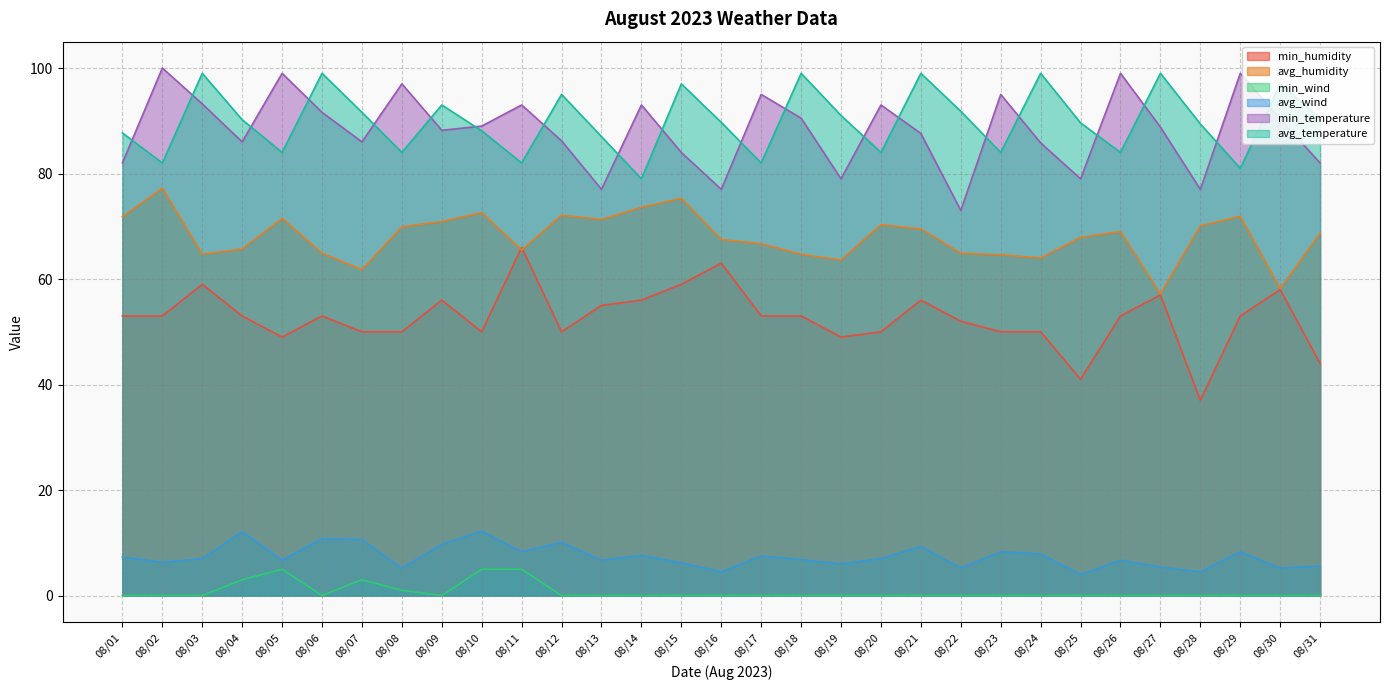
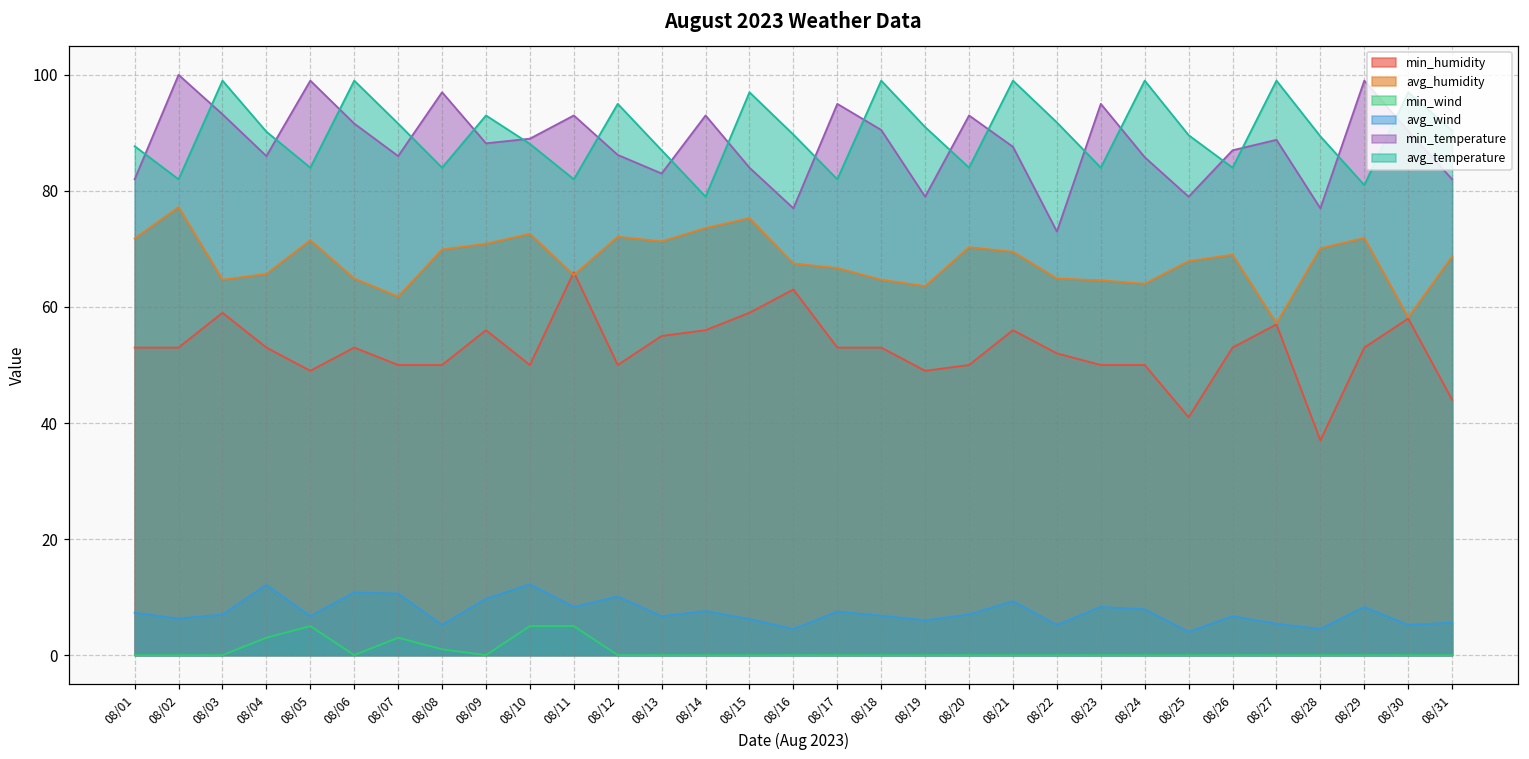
min_temperature, 08/13: 77 -> 83
min_temperature, 08/26: 99 -> 87
